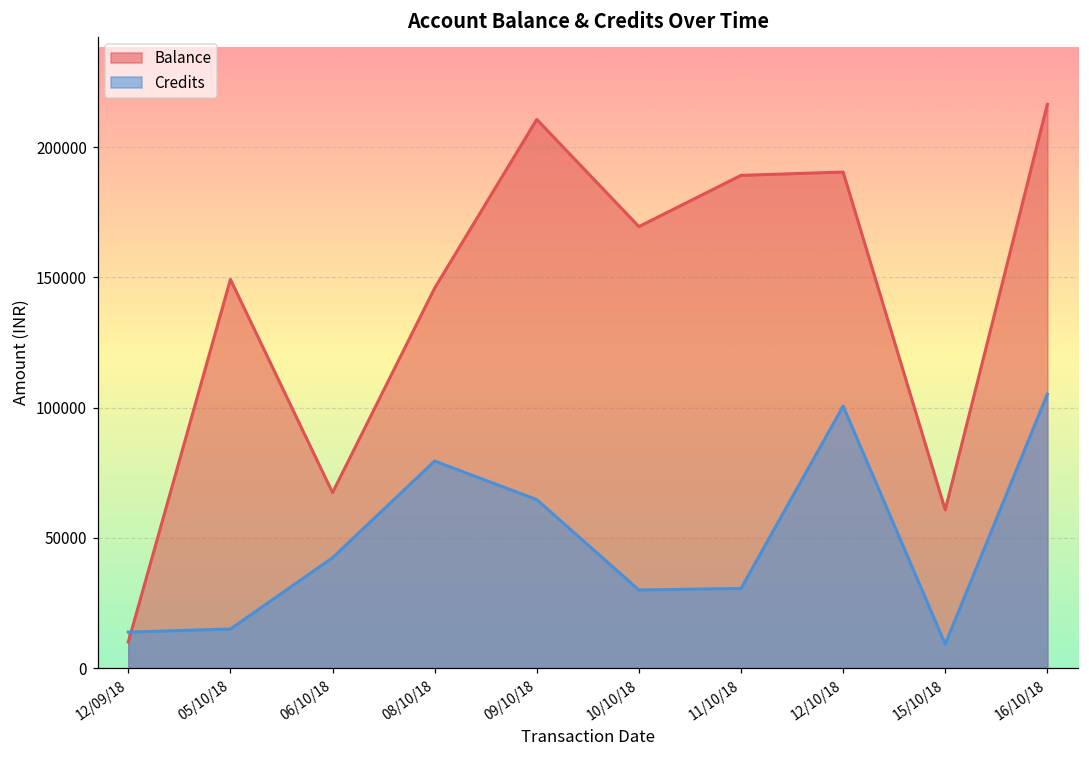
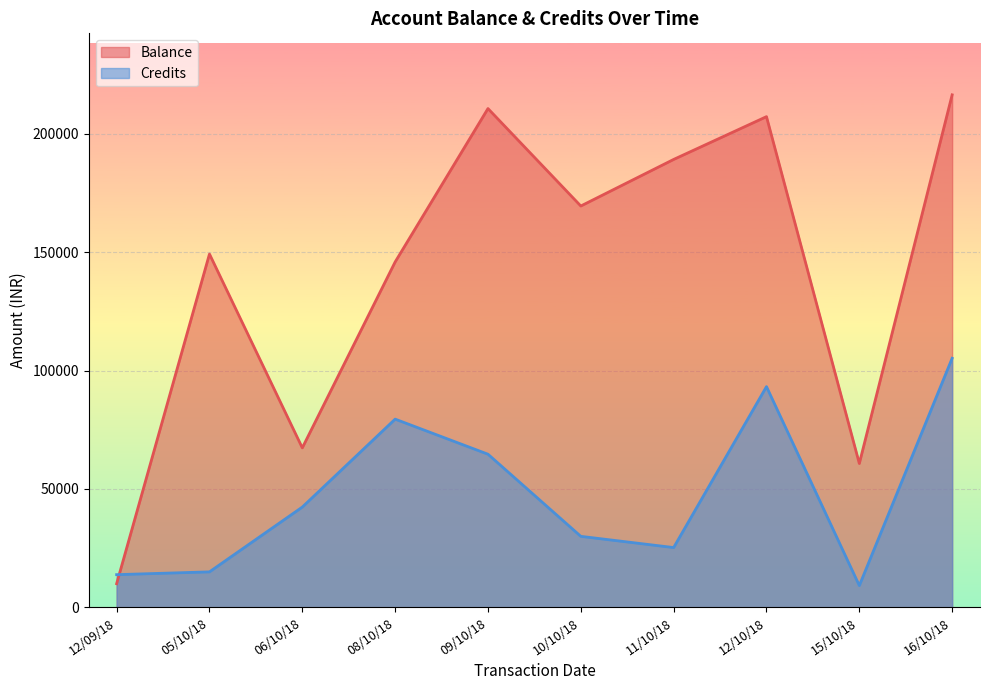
Credits, 11/10/18: 31000 -> 25000
Balance, 12/10/18: 190000 -> 207000
Credits, 12/10/18: 101000 -> 93000
